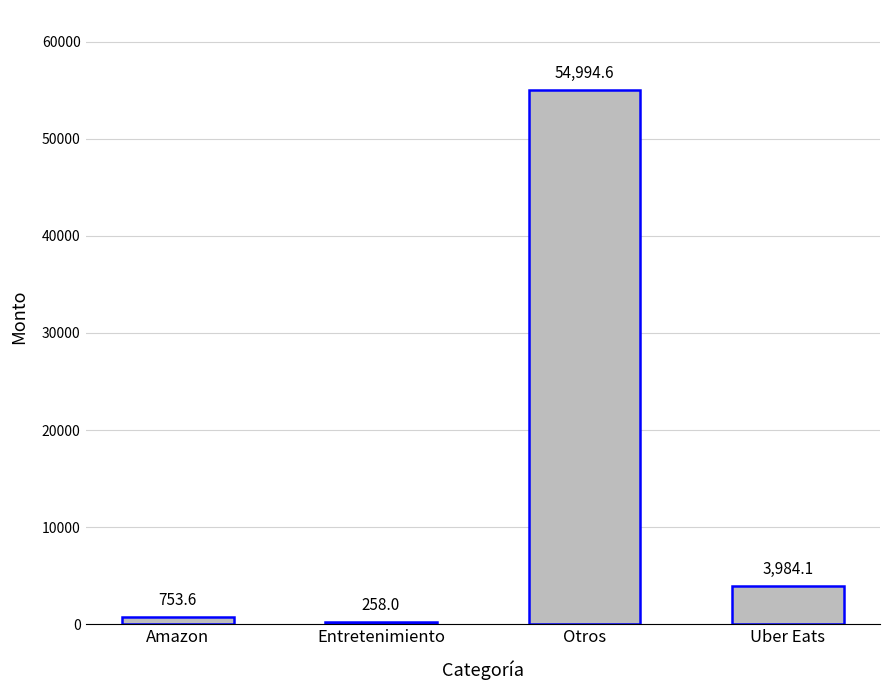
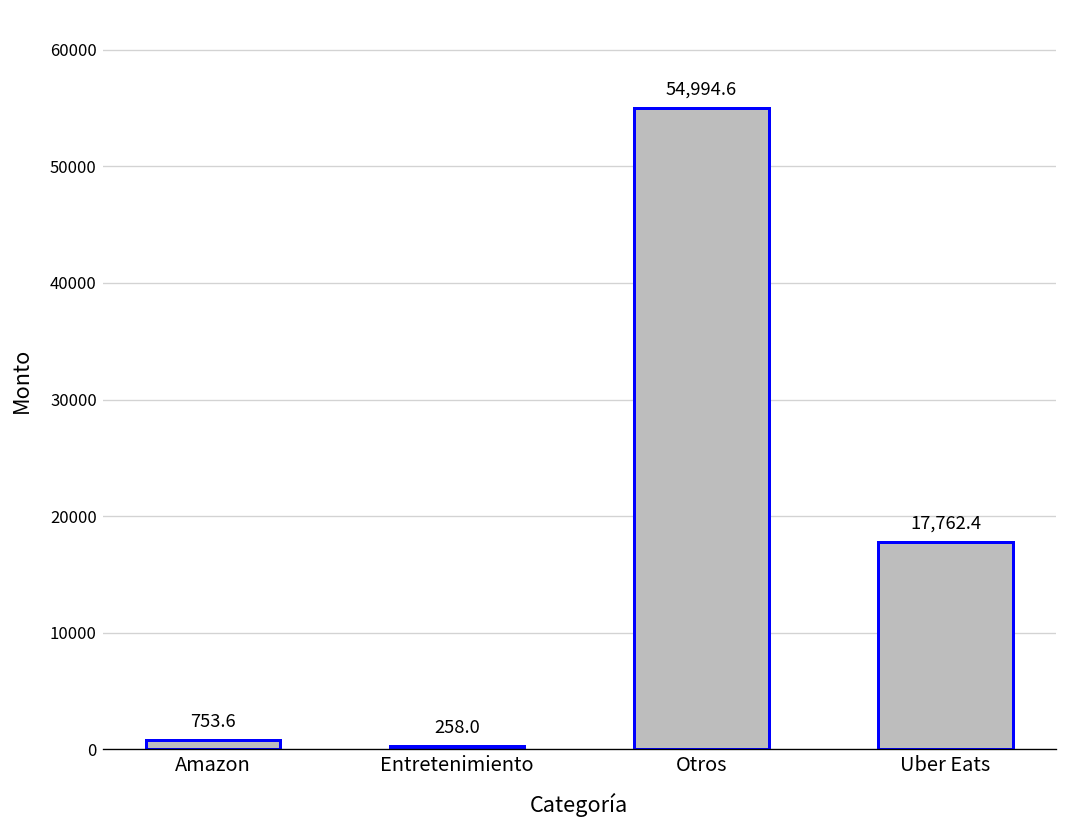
Uber Eats: 3,984.1 -> 17,762.4
